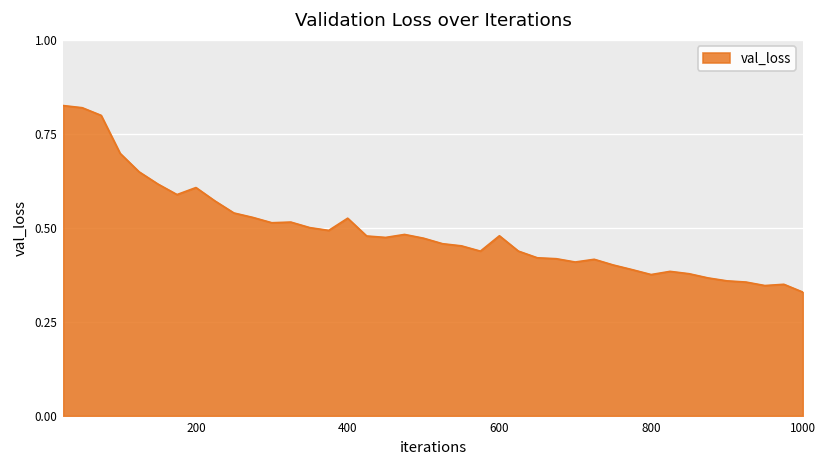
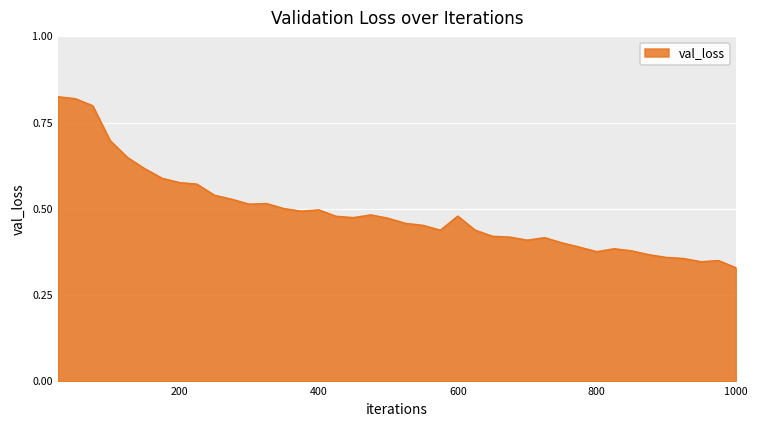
200: 0.61 -> 0.58
400: 0.53 -> 0.50
